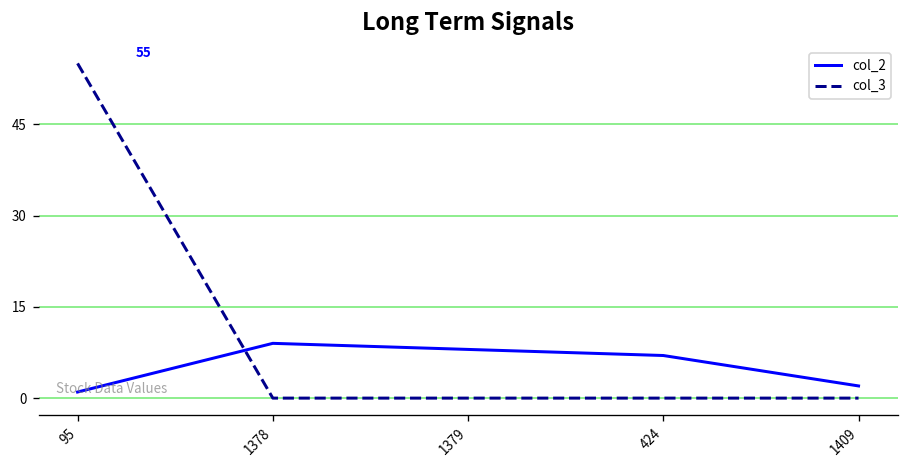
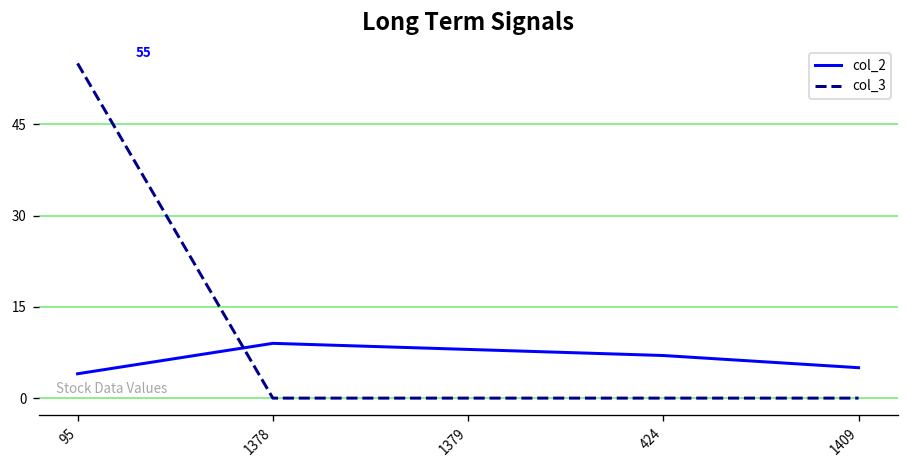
col_2, 95: 1 -> 4
col_2, 1409: 2 -> 5
